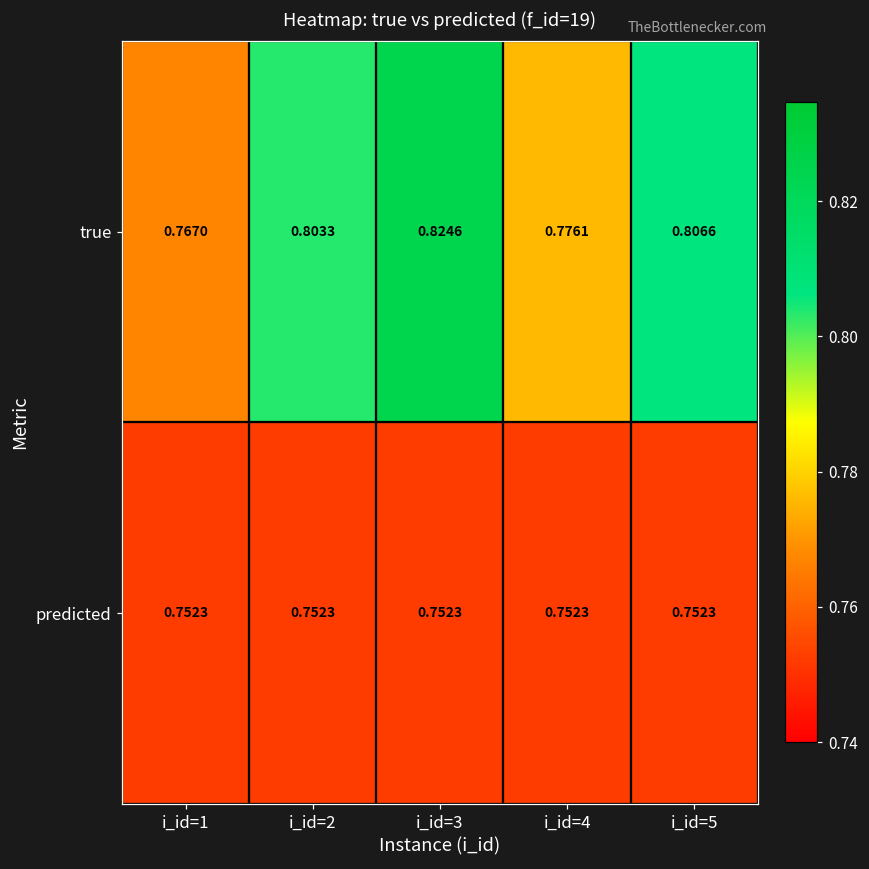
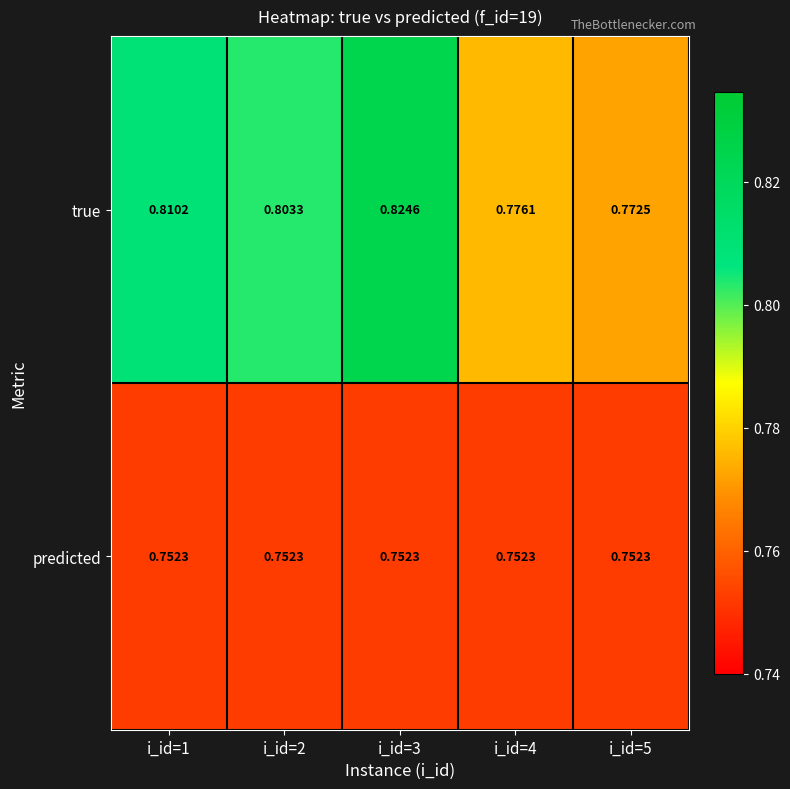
true, i_id=1: 0.7670 -> 0.8102
true, i_id=5: 0.8066 -> 0.7725
